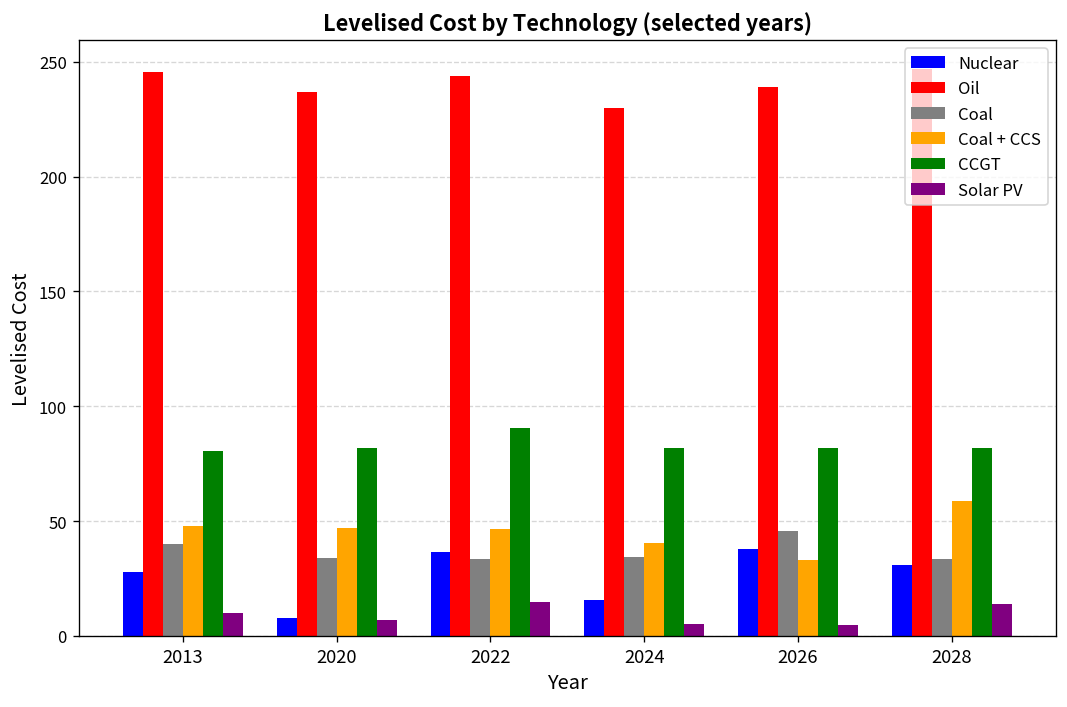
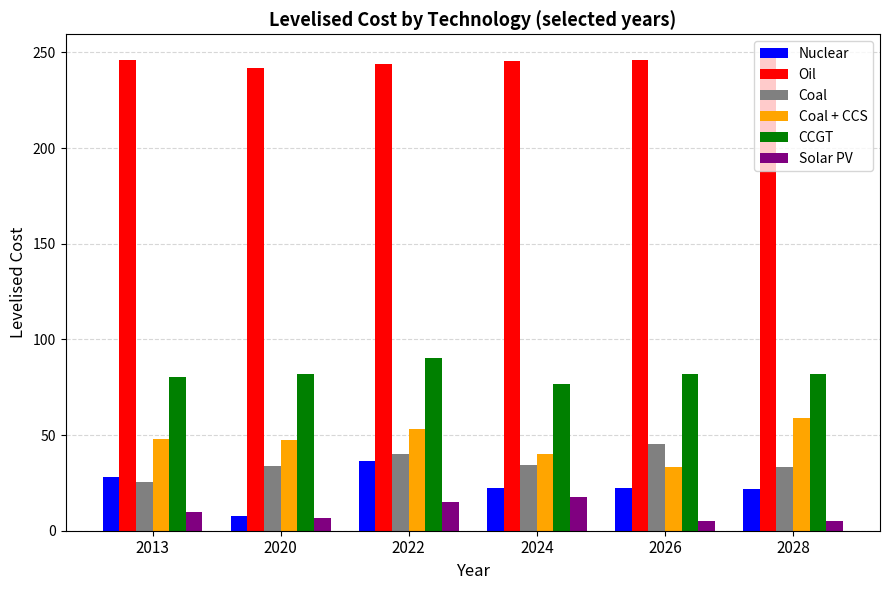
Coal, 2013: 40 -> 25
Oil, 2020: 237 -> 242
Coal, 2022: 33 -> 40
Coal + CCS, 2022: 47 -> 53
Nuclear, 2024: 16 -> 22
Oil, 2024: 230 -> 245
CCGT, 2024: 82 -> 77
Solar PV, 2024: 5 -> 17
Nuclear, 2026: 38 -> 22
Oil, 2026: 239 -> 246
Nuclear, 2028: 31 -> 22
Solar PV, 2028: 14 -> 5
